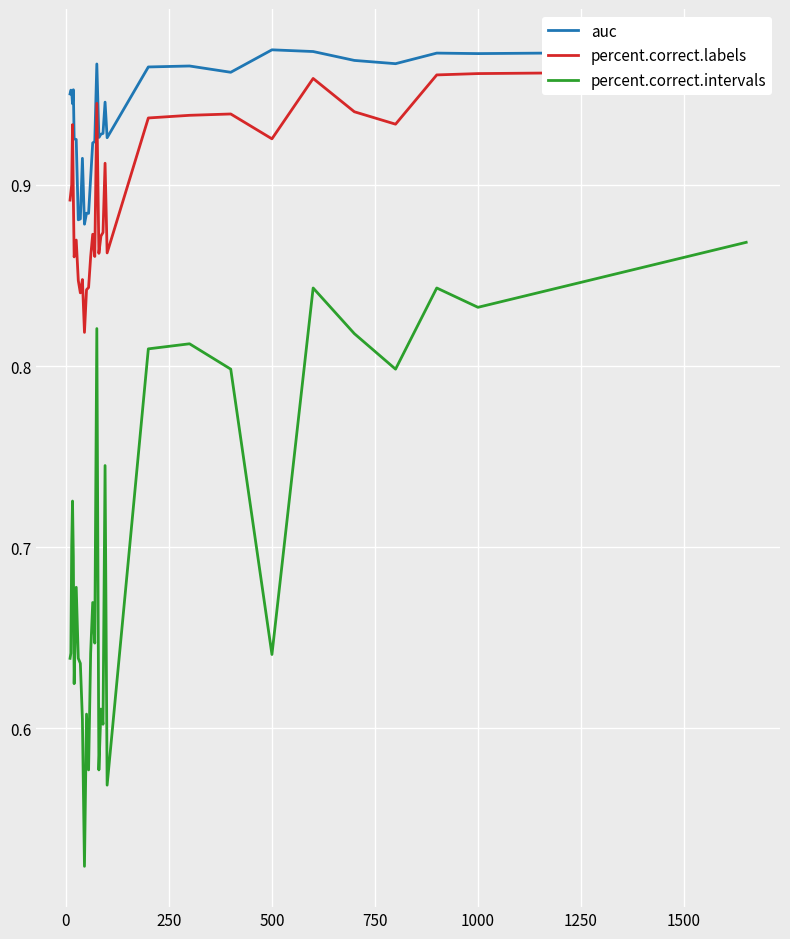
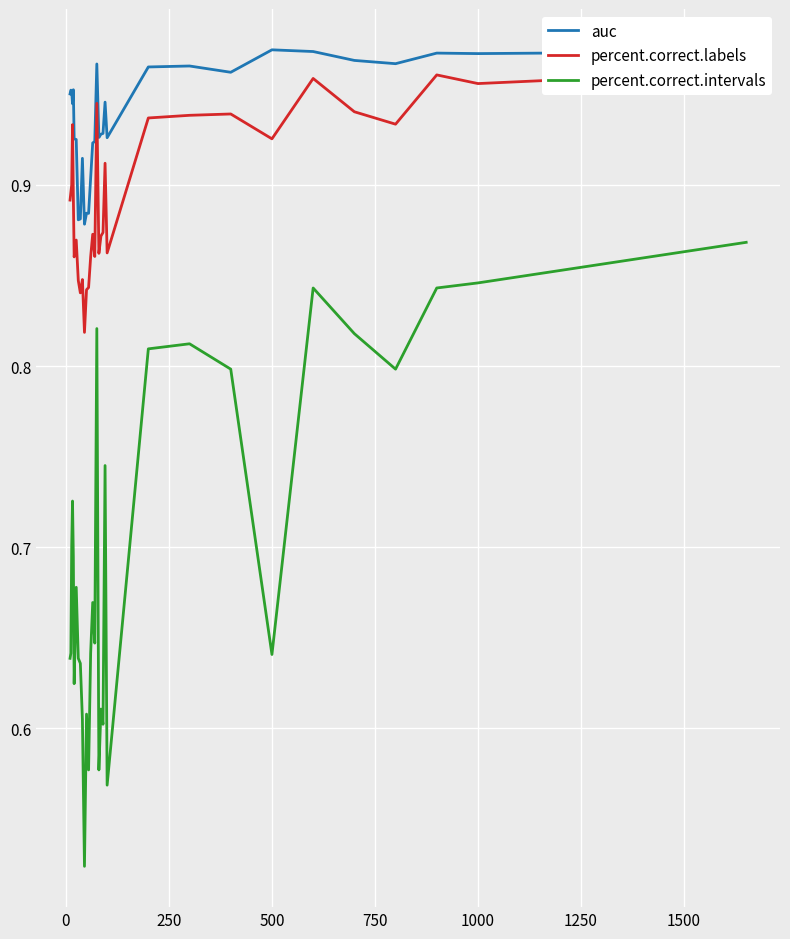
percent.correct.labels, 1000: 0.962 -> 0.956
percent.correct.intervals, 1000: 0.832 -> 0.846
